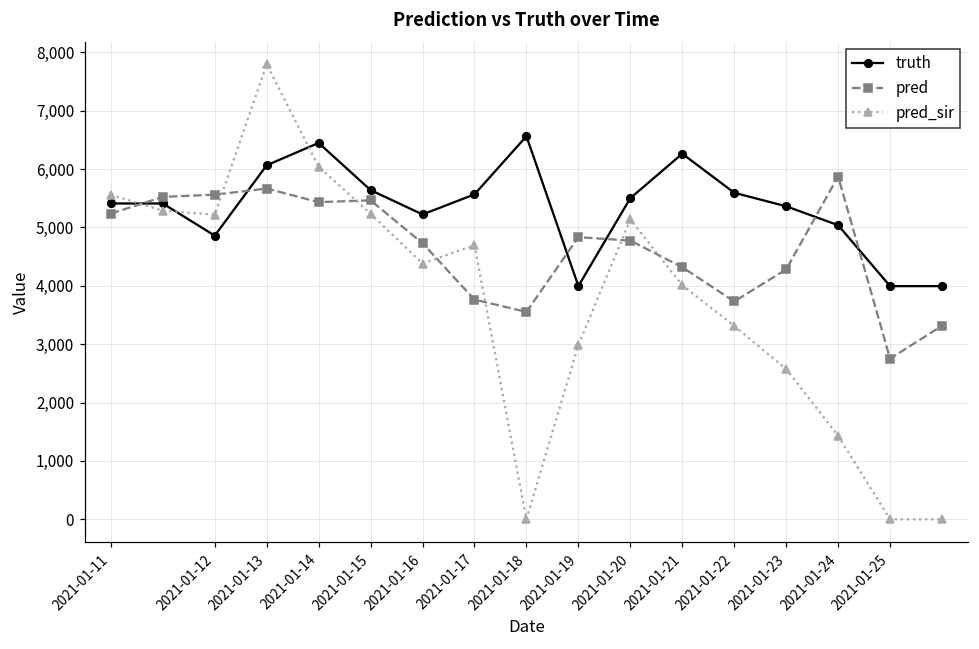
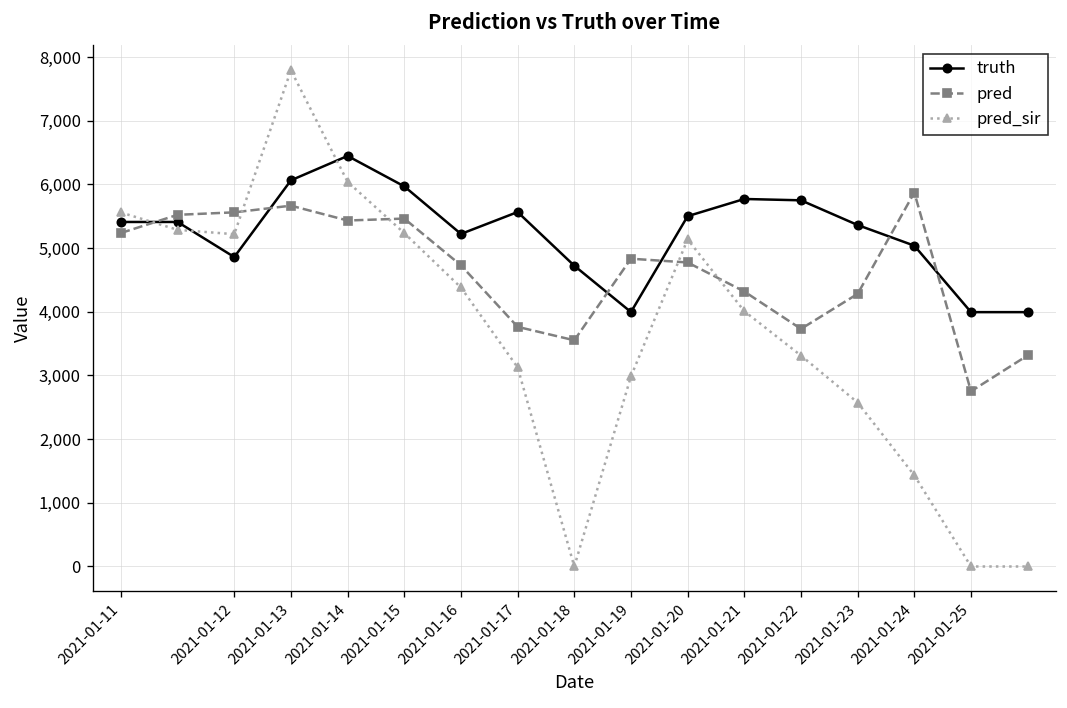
truth, 2021-01-15: 5,600 -> 6,000
pred_sir, 2021-01-17: 4,700 -> 3,100
truth, 2021-01-18: 6,600 -> 4,700
truth, 2021-01-21: 6,300 -> 5,800
truth, 2021-01-22: 5,600 -> 5,800
